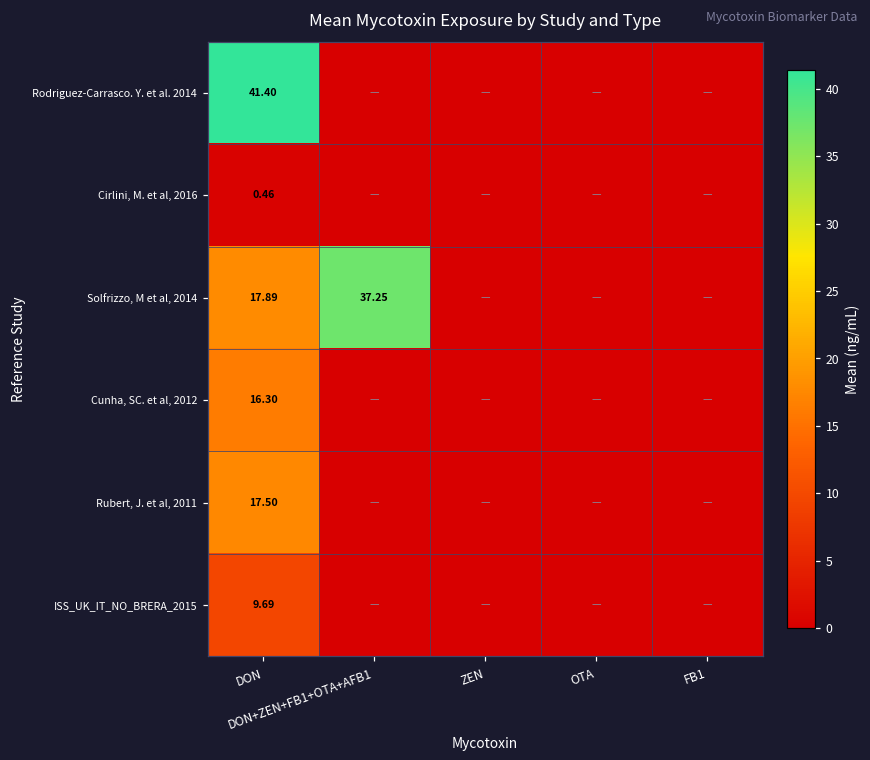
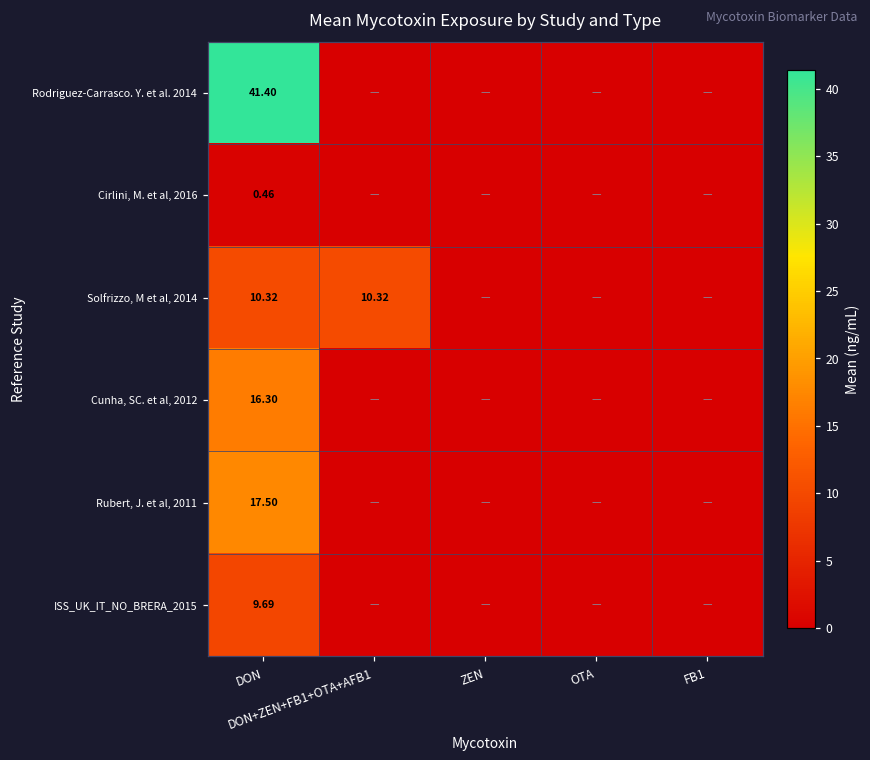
Solfrizzo, M et al, 2014, DON: 17.89 -> 10.32
Solfrizzo, M et al, 2014, DON+ZEN+FB1+OTA+AFB1: 37.25 -> 10.32
